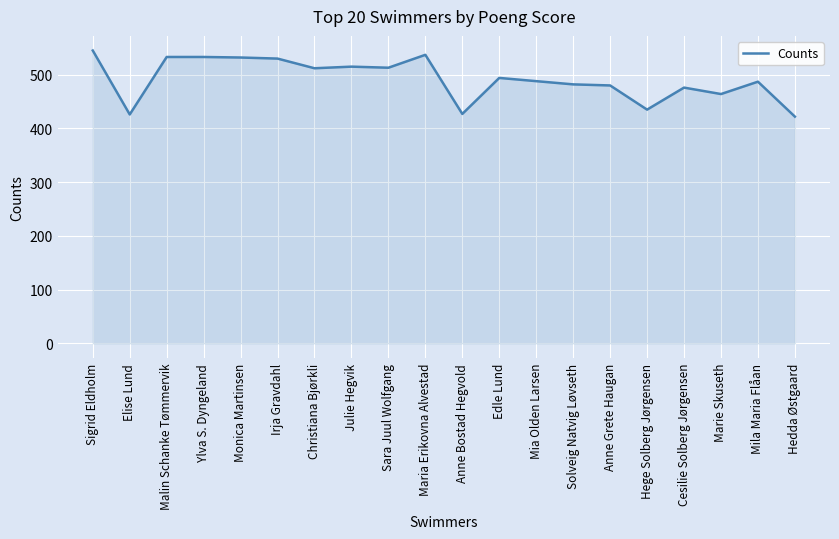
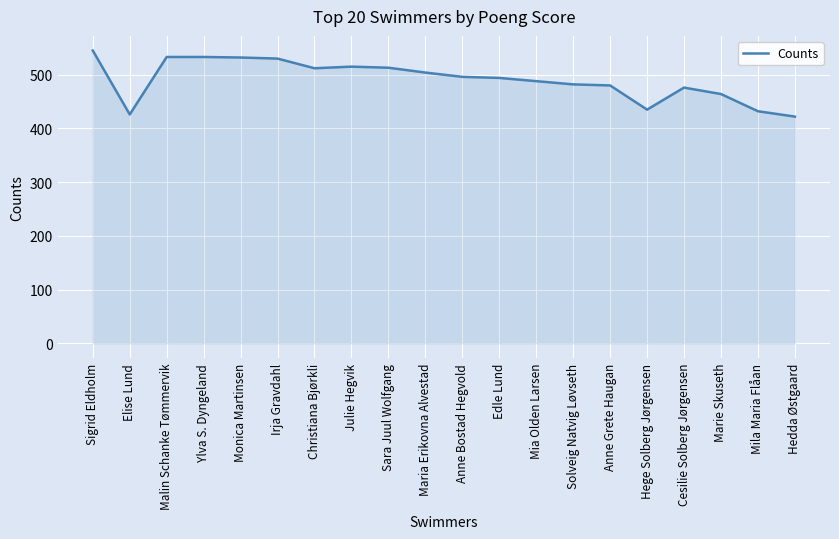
Maria Erikovna Alvestad: 540 -> 500
Anne Bostad Hegvold: 430 -> 500
Mila Maria Flåan: 490 -> 430
